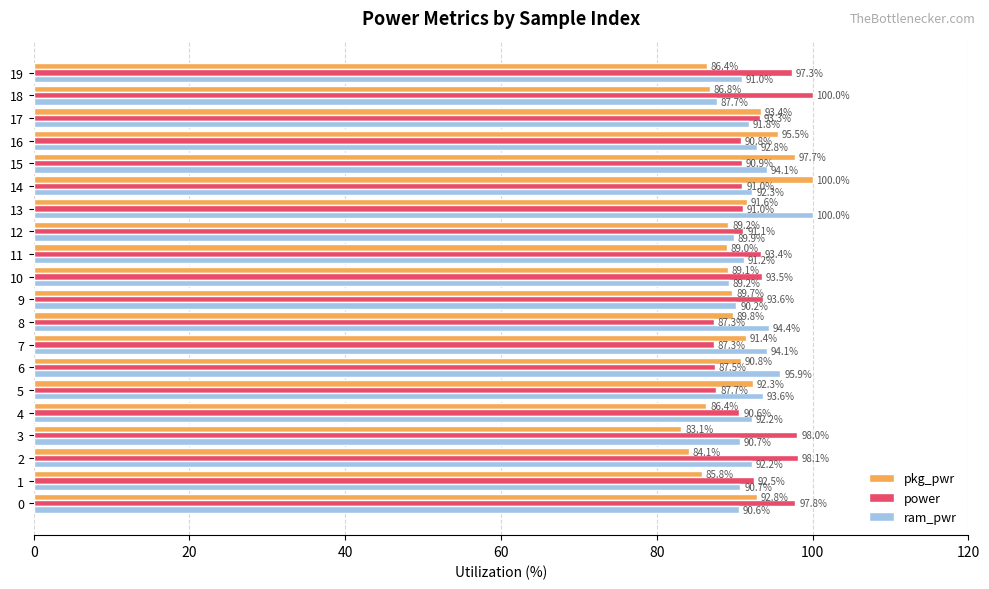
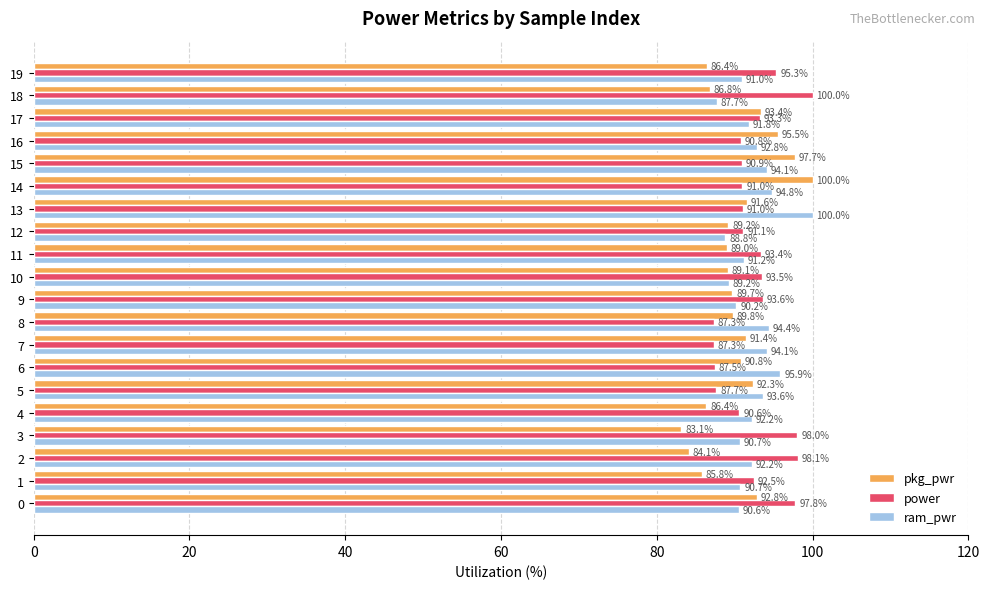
power, 19: 97.3% -> 95.3%
ram_pwr, 14: 92.3% -> 94.8%
ram_pwr, 12: 89.9% -> 88.8%
